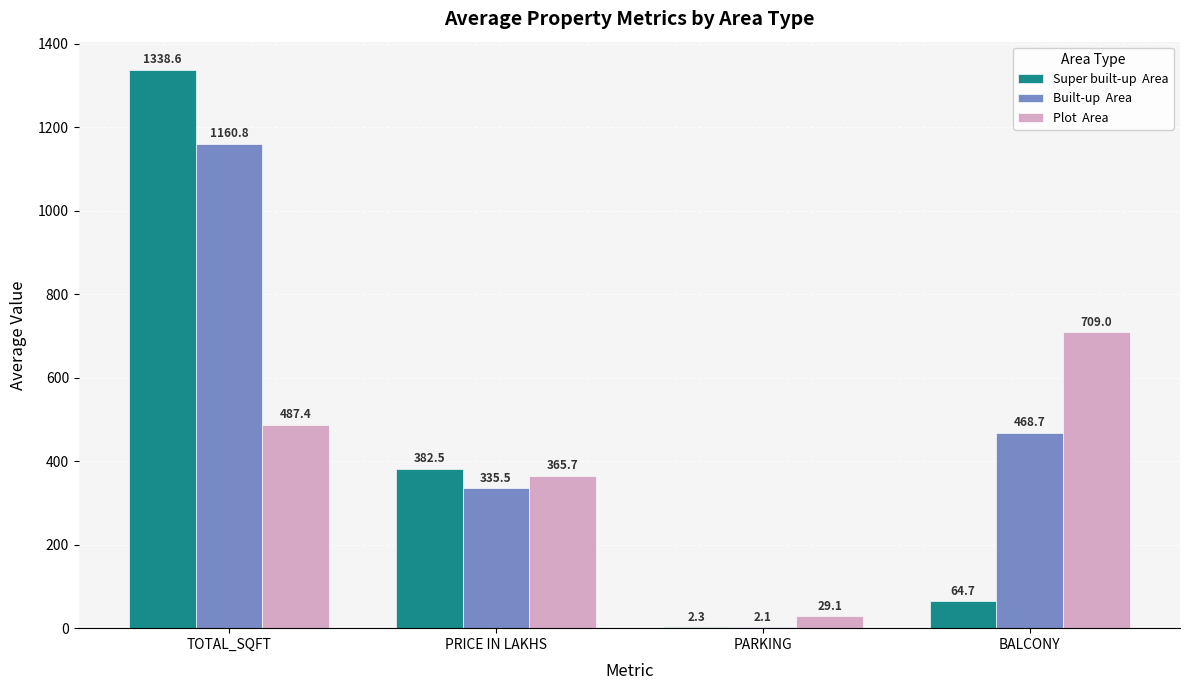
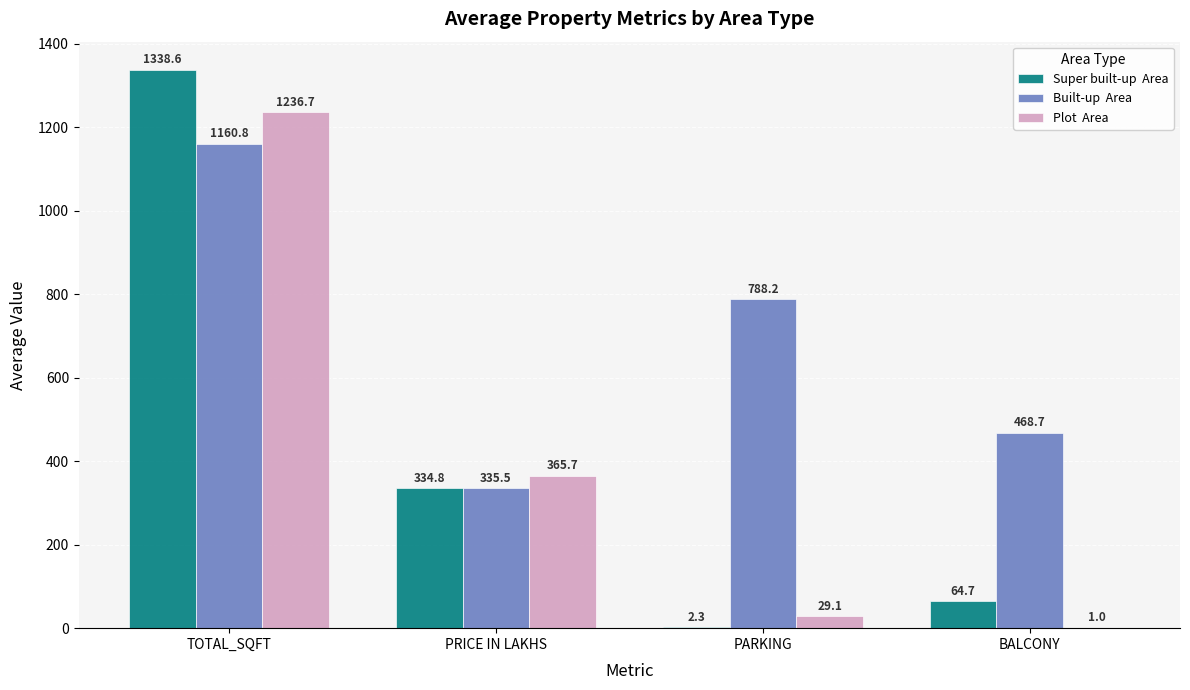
Plot Area, TOTAL_SQFT: 487.4 -> 1236.7
Super built-up Area, PRICE IN LAKHS: 382.5 -> 334.8
Built-up Area, PARKING: 2.1 -> 788.2
Plot Area, BALCONY: 709.0 -> 1.0
